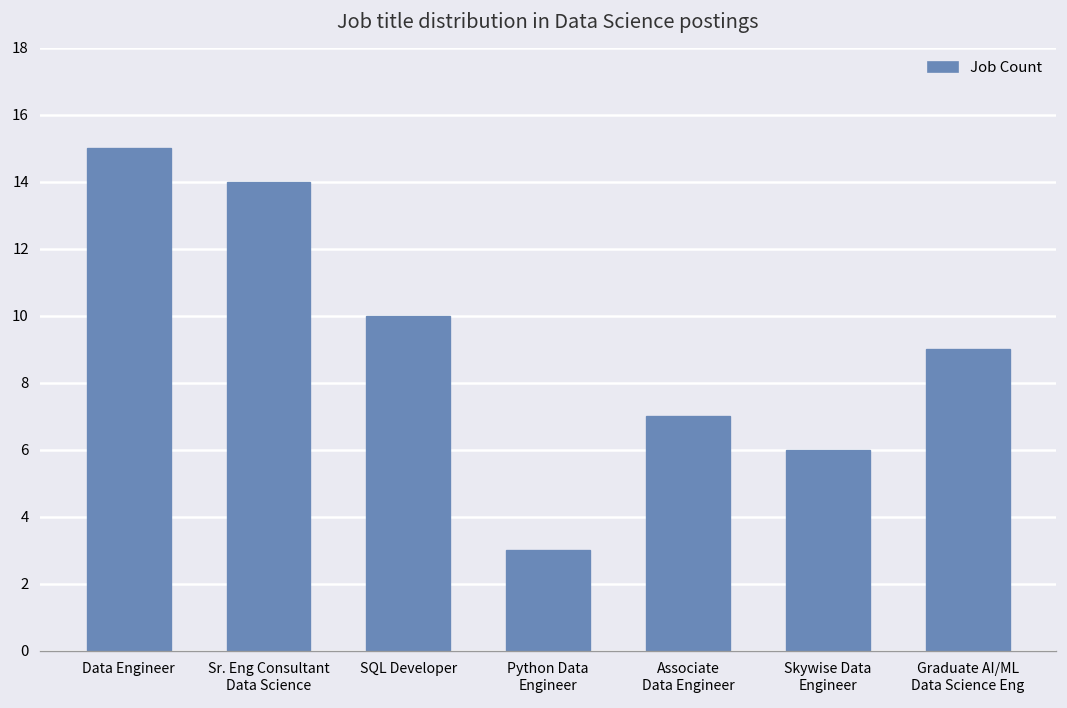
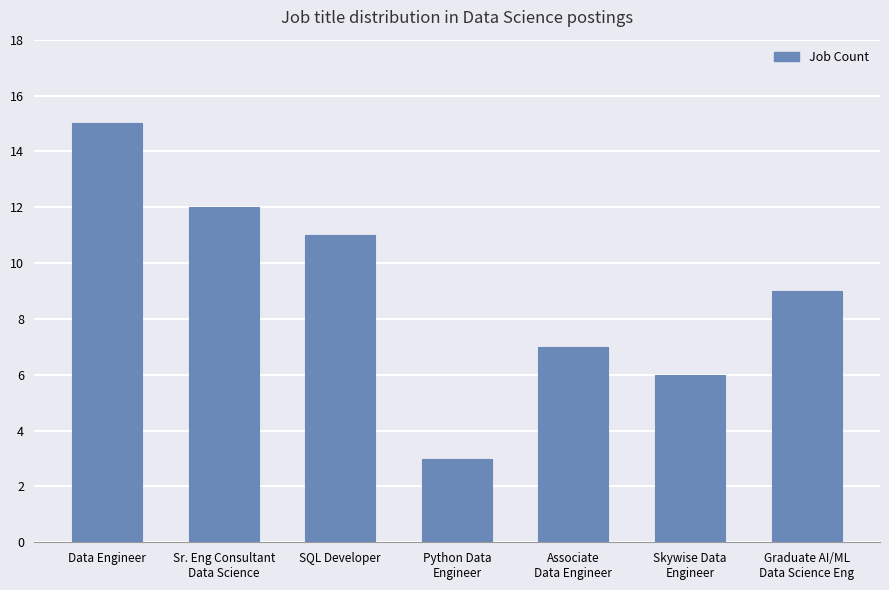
Sr. Eng Consultant Data Science: 14 -> 12
SQL Developer: 10 -> 11
